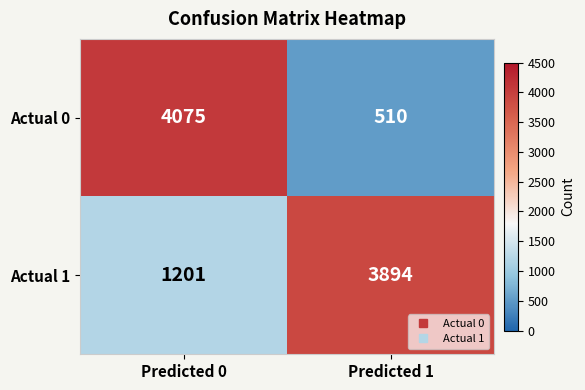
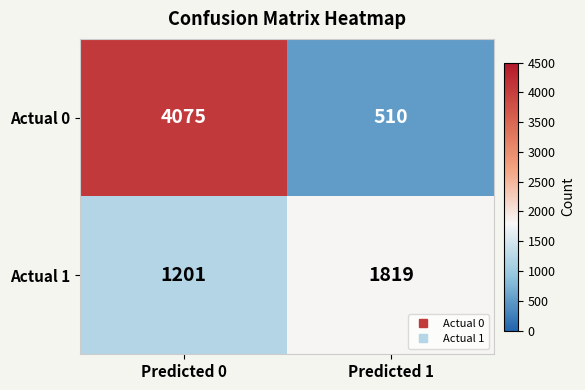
Actual 1, Predicted 1: 3894 -> 1819
